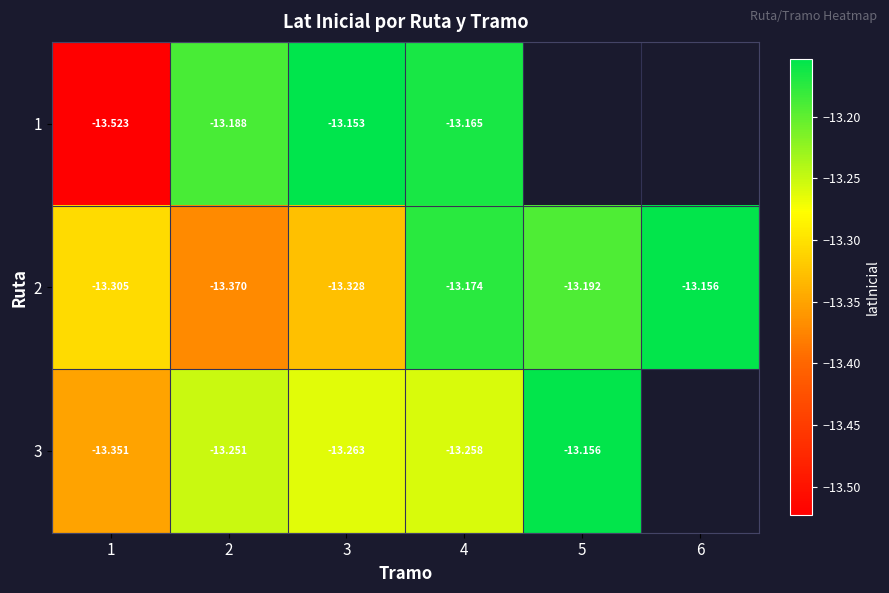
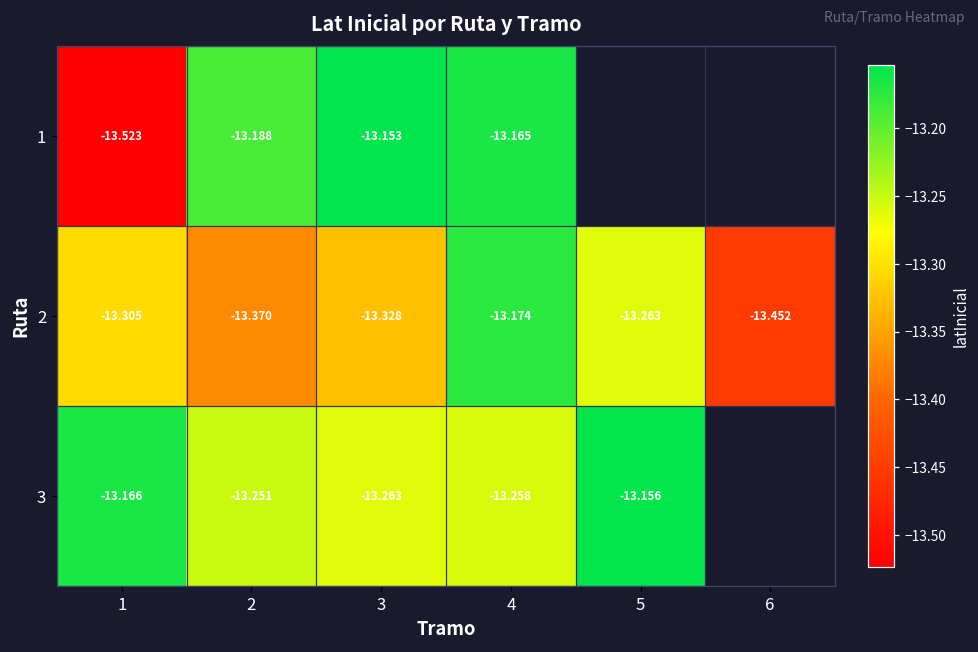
2, 5: -13.192 -> -13.263
2, 6: -13.156 -> -13.452
3, 1: -13.351 -> -13.166
